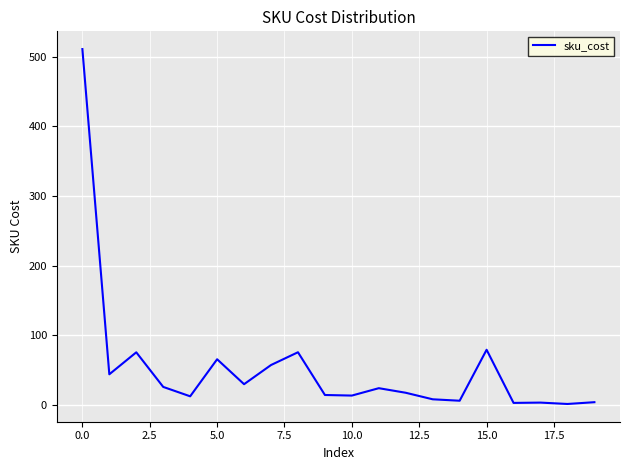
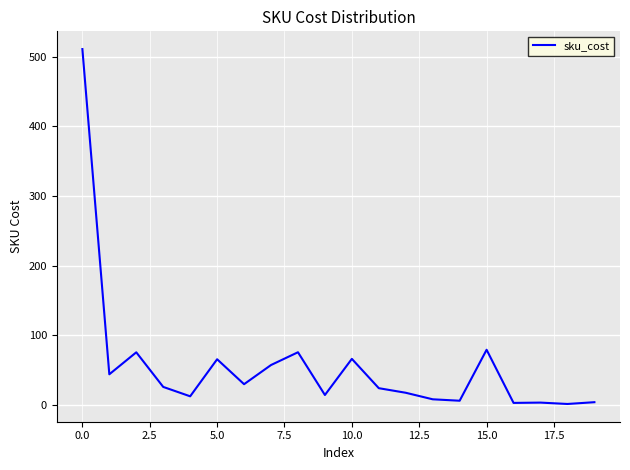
10.0: 10 -> 70
